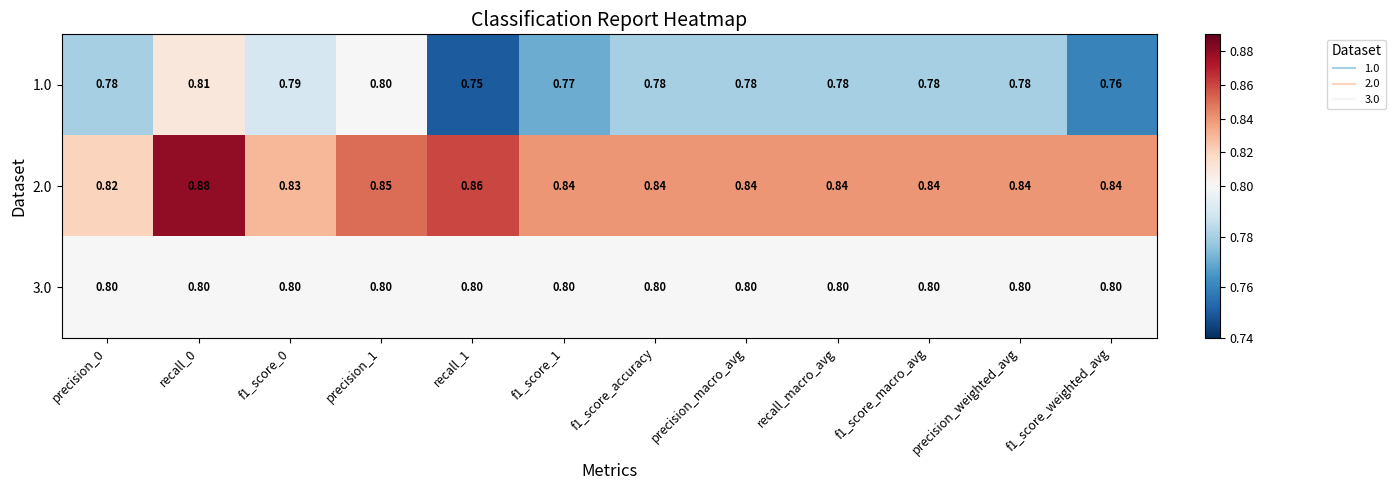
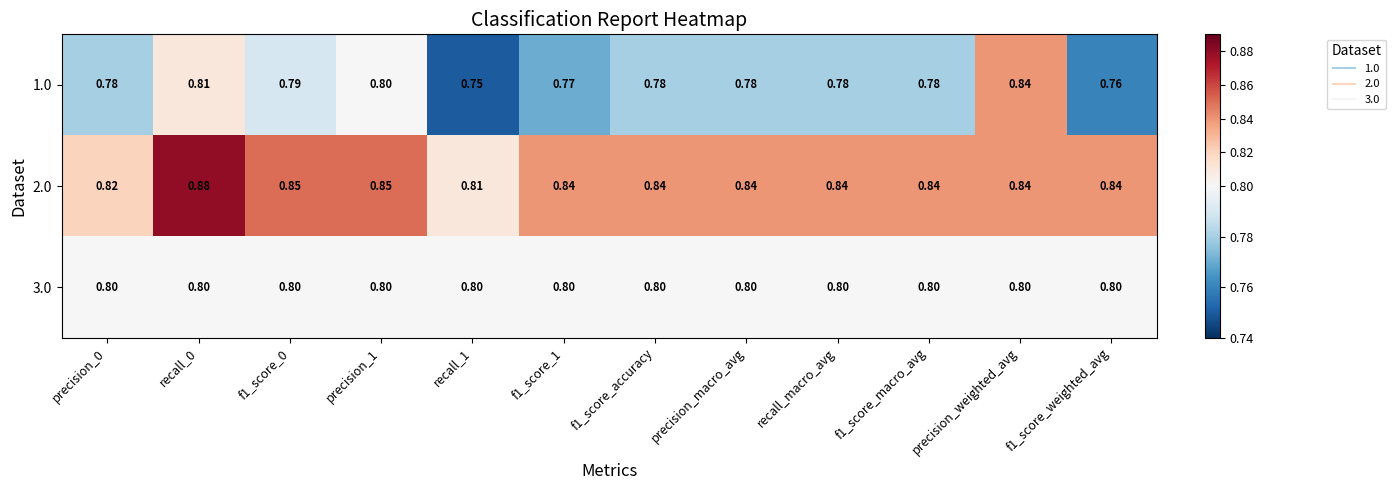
1.0, precision_weighted_avg: 0.78 -> 0.84
2.0, f1_score_0: 0.83 -> 0.85
2.0, recall_1: 0.86 -> 0.81
